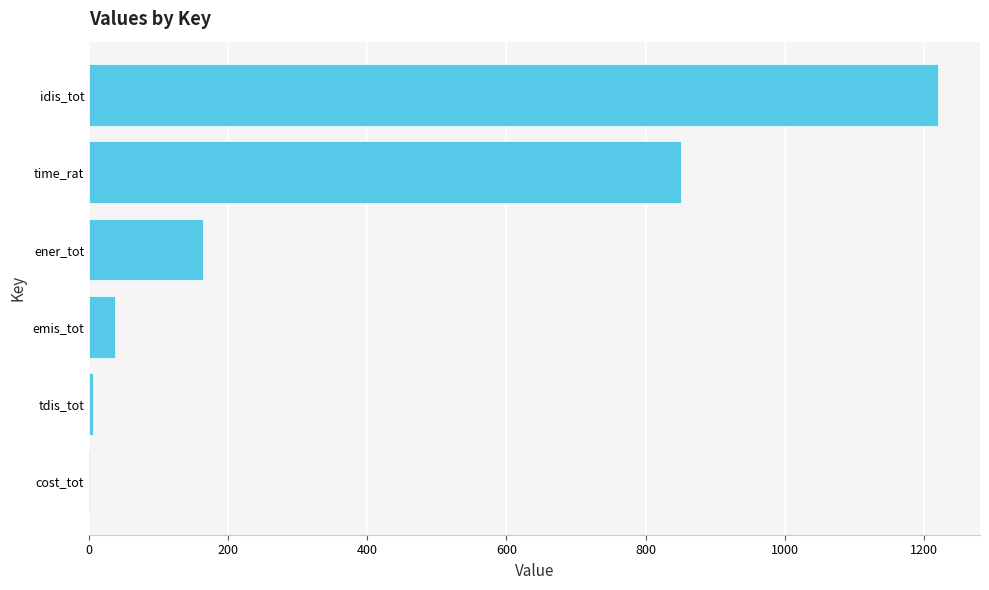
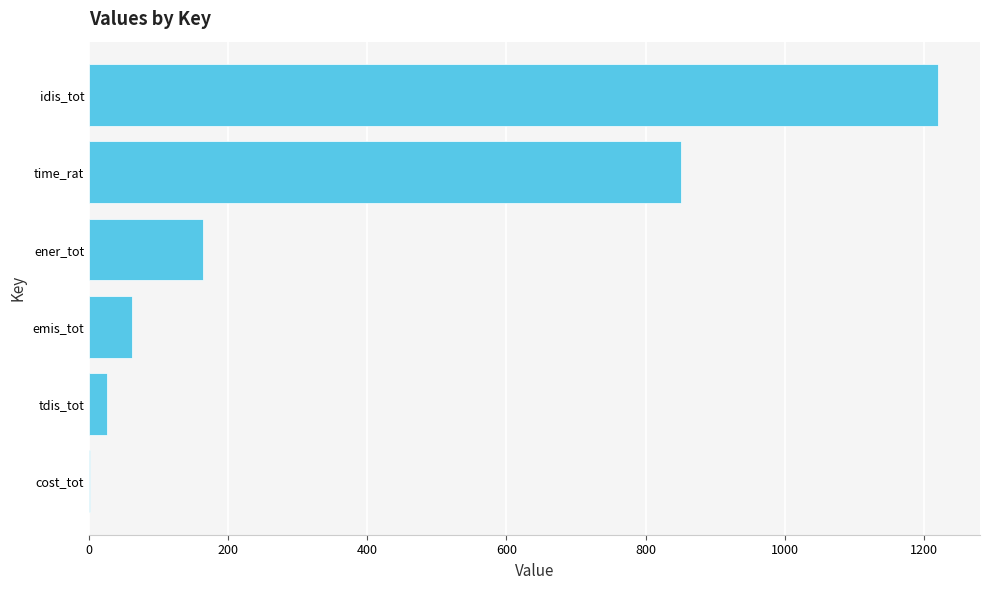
emis_tot: 40 -> 60
tdis_tot: 10 -> 30
